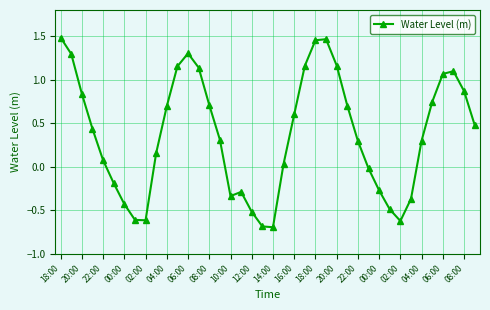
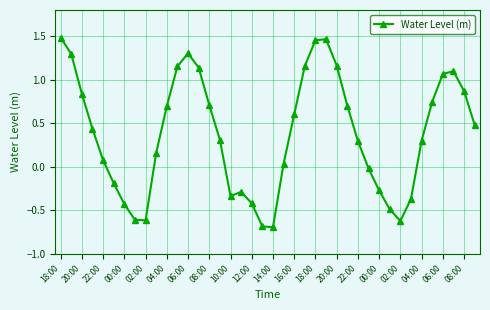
12:00: -0.5 -> -0.4
